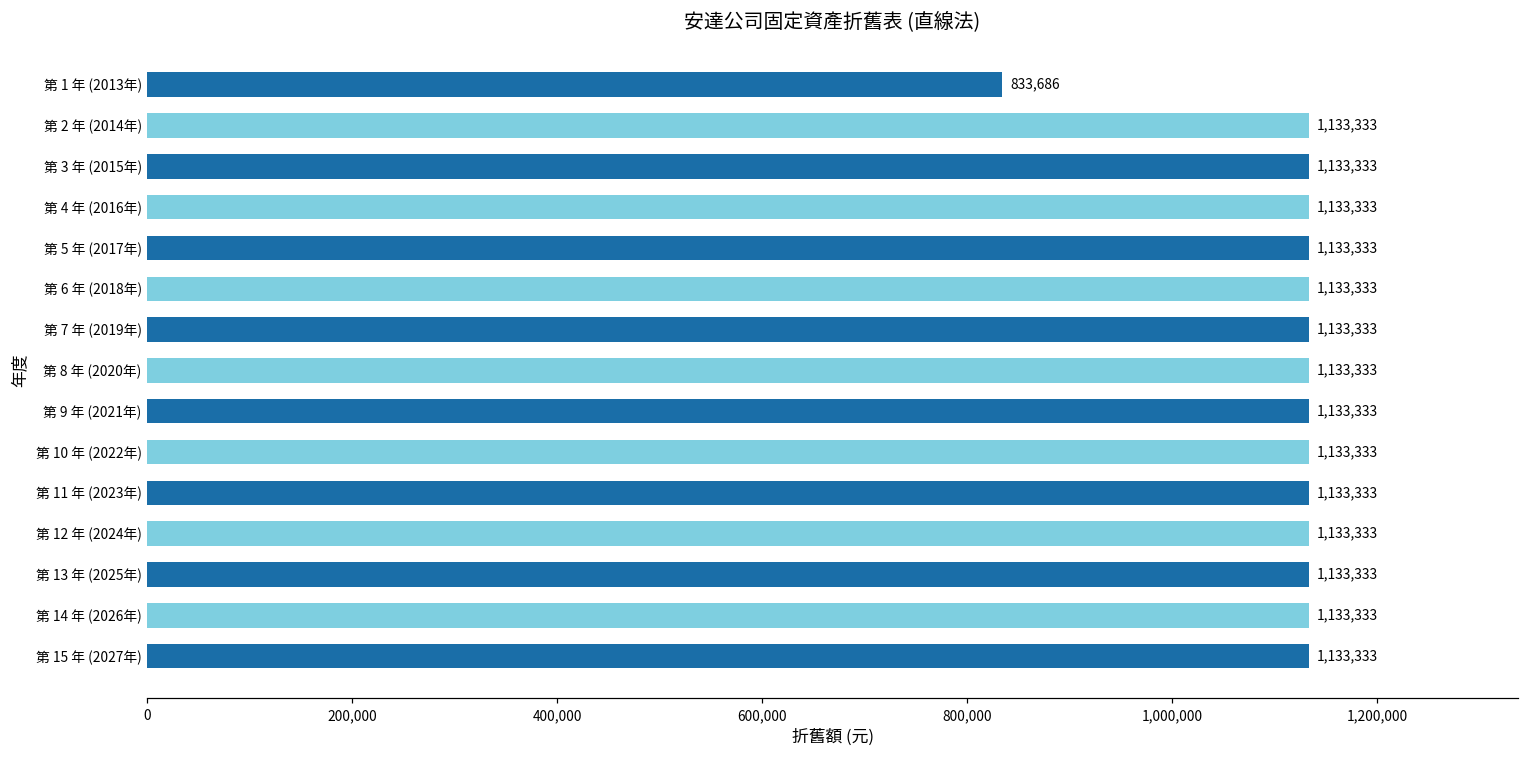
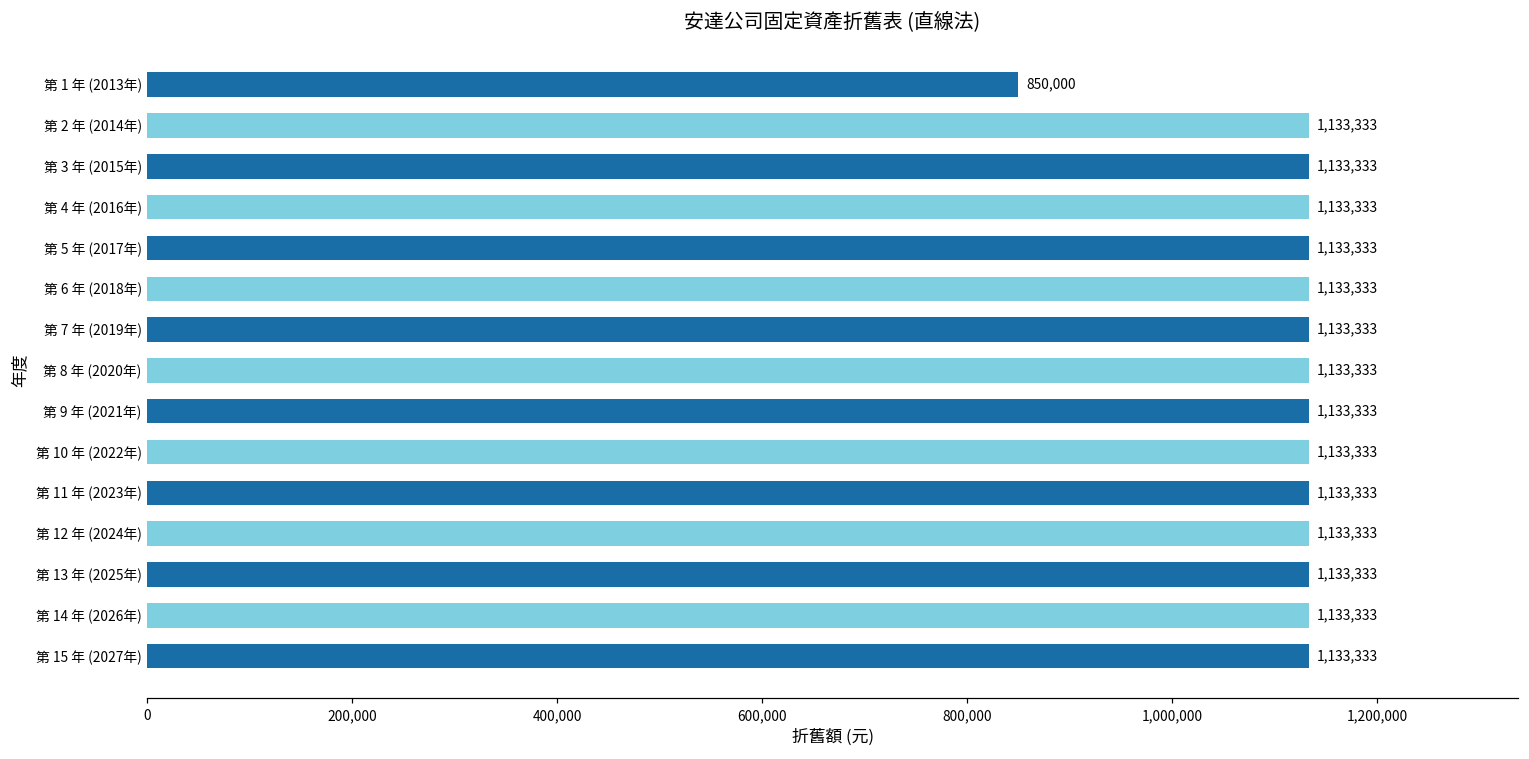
第 1 年 (2013年): 833,686 -> 850,000
